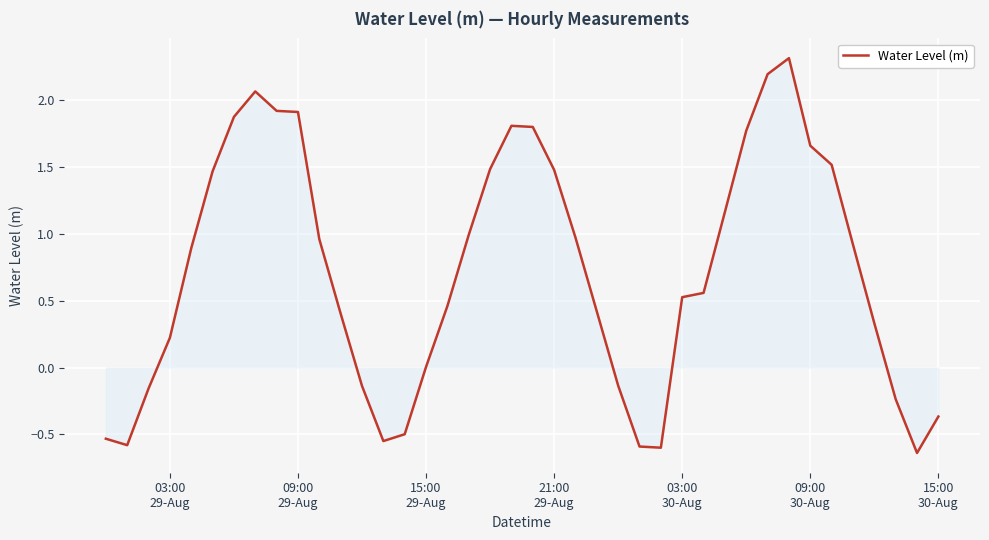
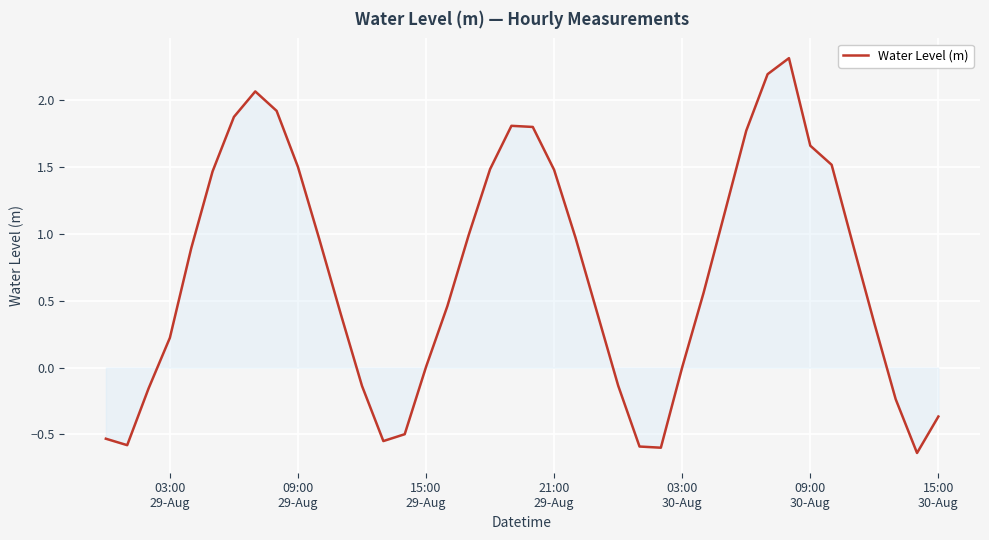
Water Level (m), 09:00 29-Aug: 1.91 -> 1.50
Water Level (m), 03:00 30-Aug: 0.53 -> 0.00
